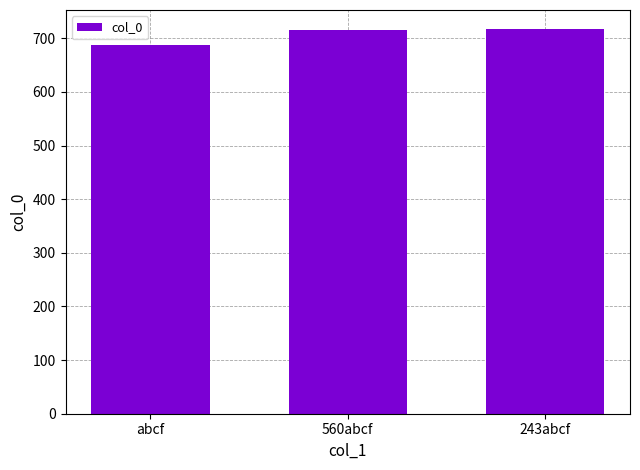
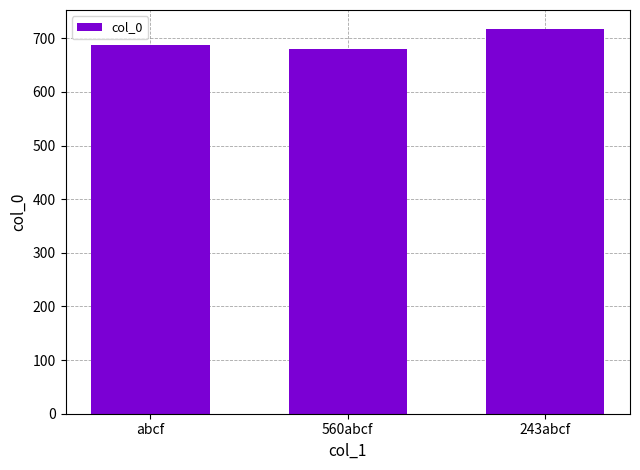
560abcf: 720 -> 680
